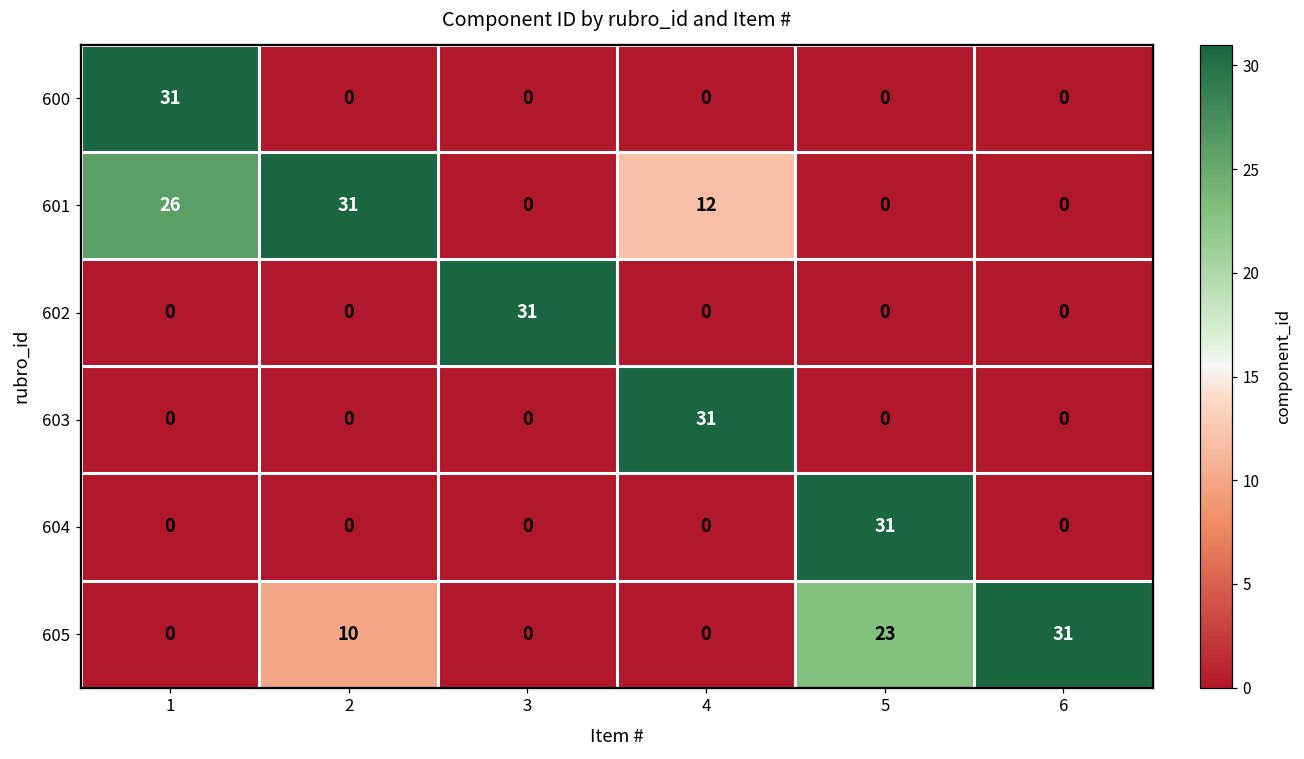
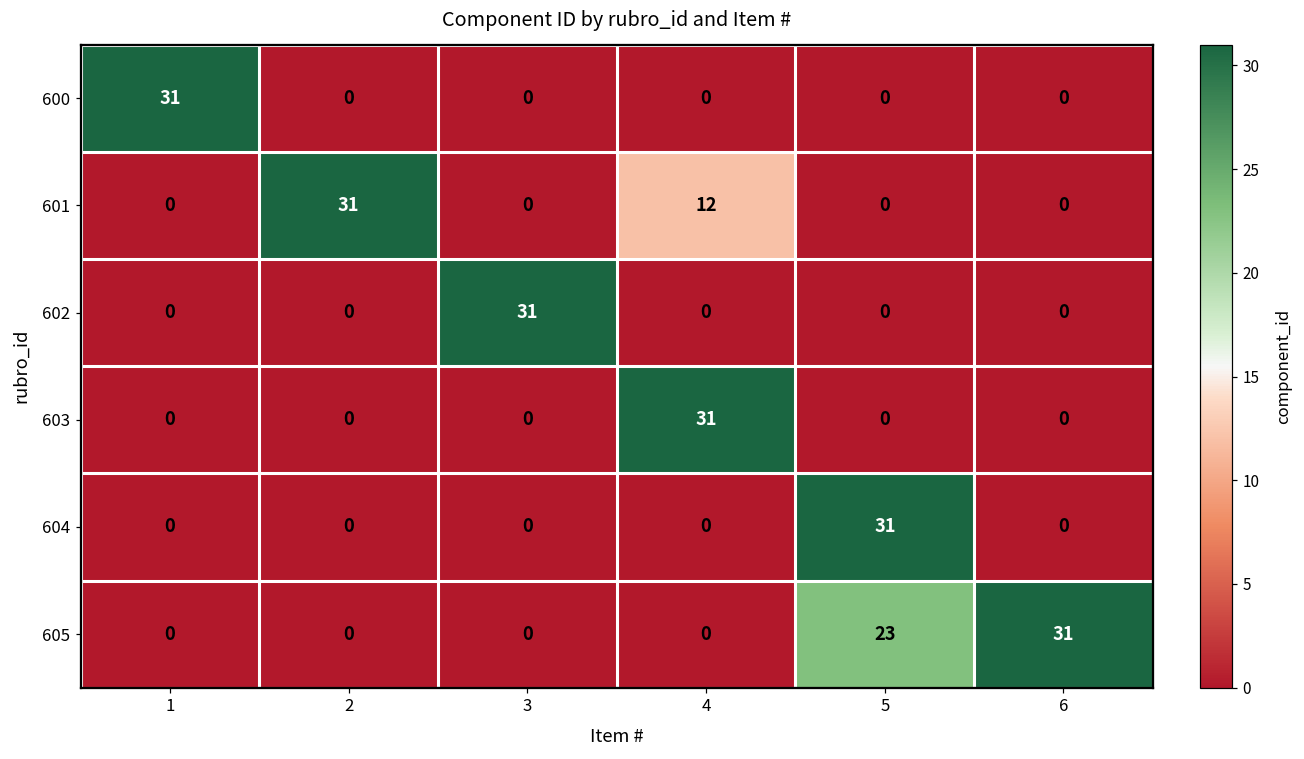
601, 1: 26 -> 0
605, 2: 10 -> 0
